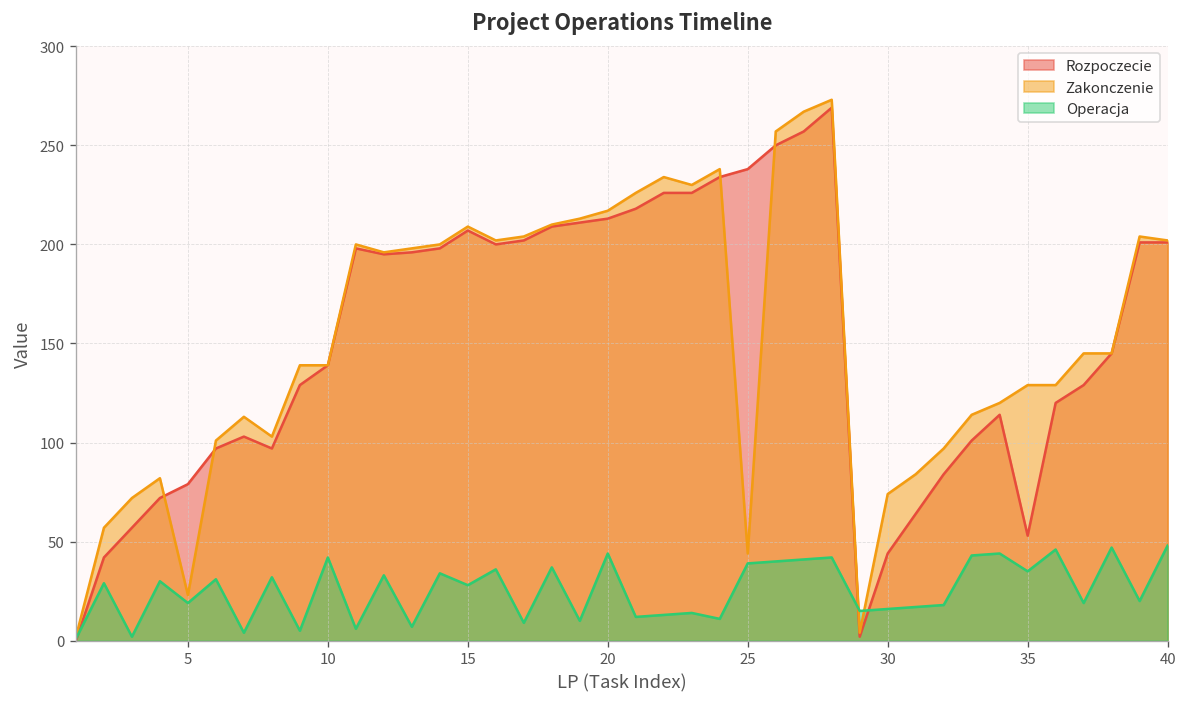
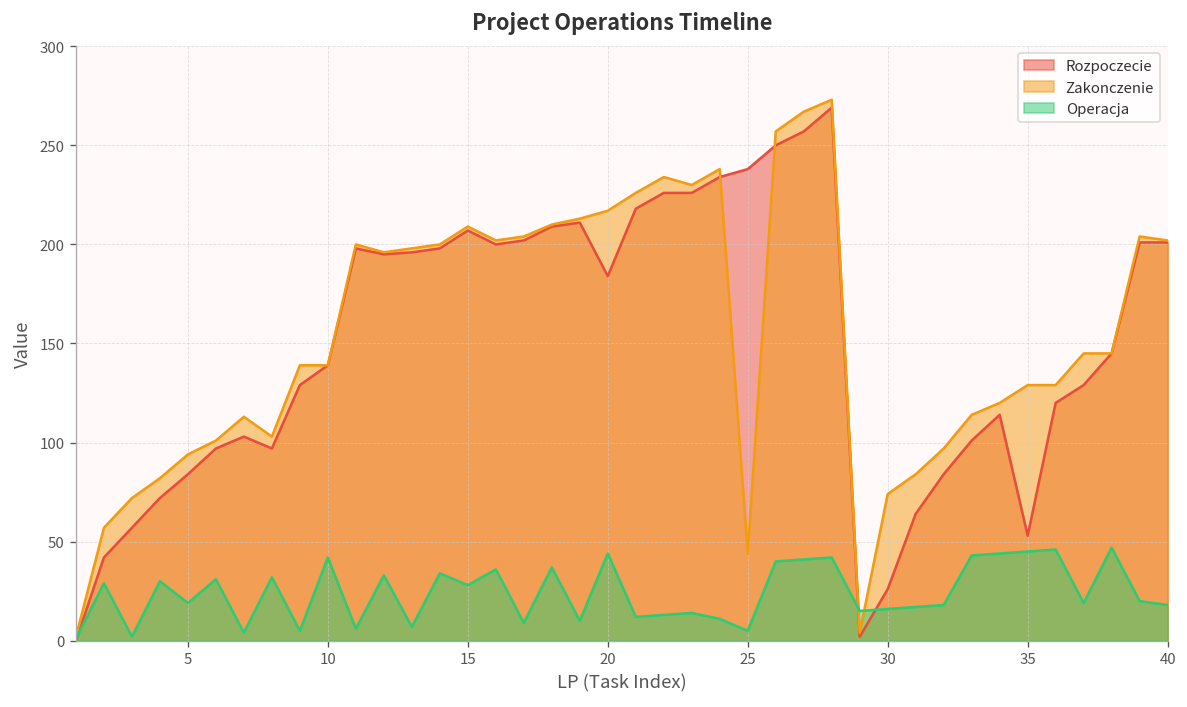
Rozpoczecie, 5: 79 -> 84
Zakonczenie, 5: 23 -> 94
Rozpoczecie, 20: 213 -> 184
Operacja, 25: 39 -> 5
Rozpoczecie, 30: 44 -> 26
Operacja, 35: 35 -> 45
Operacja, 40: 48 -> 18
